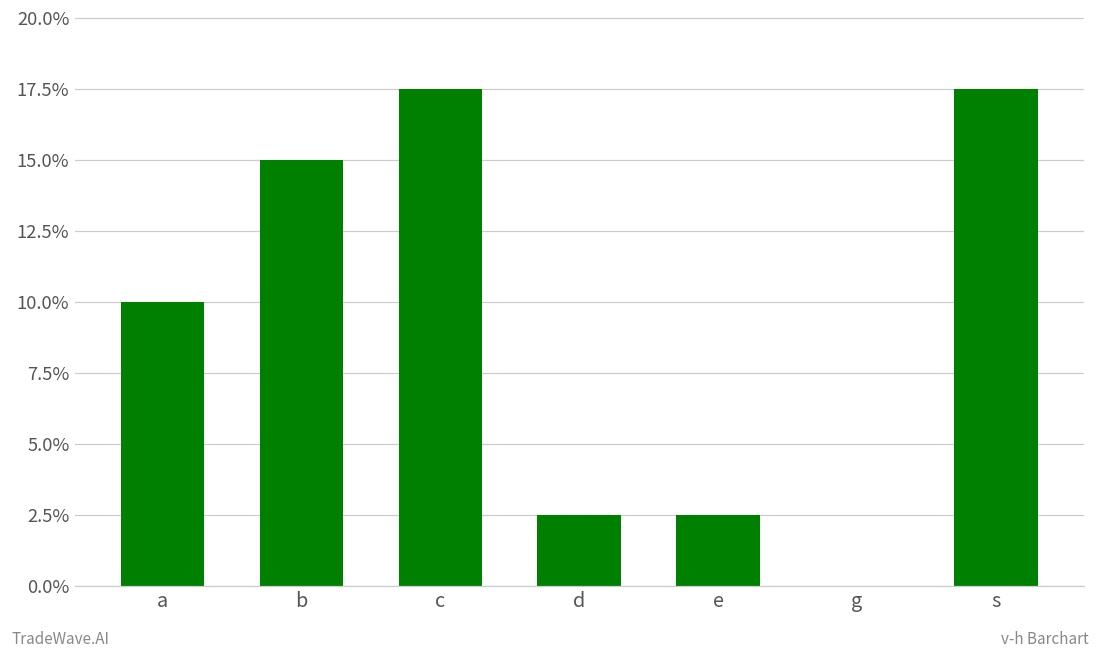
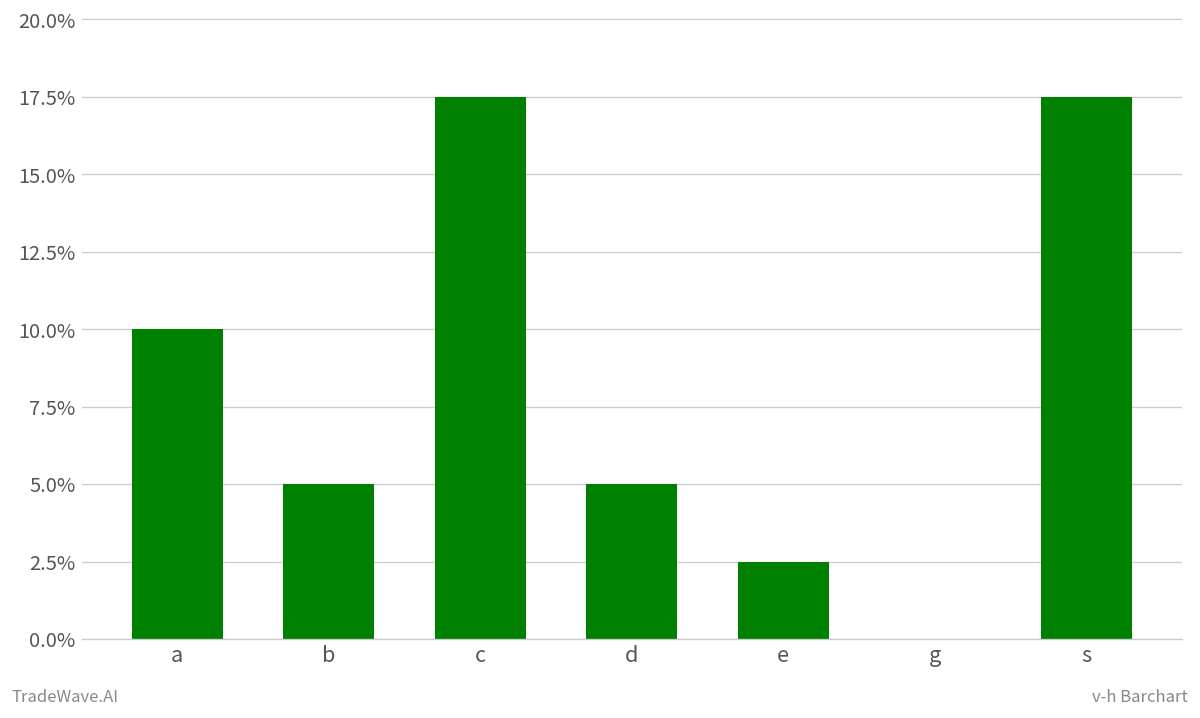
b: 15.0% -> 5.0%
d: 2.5% -> 5.0%
